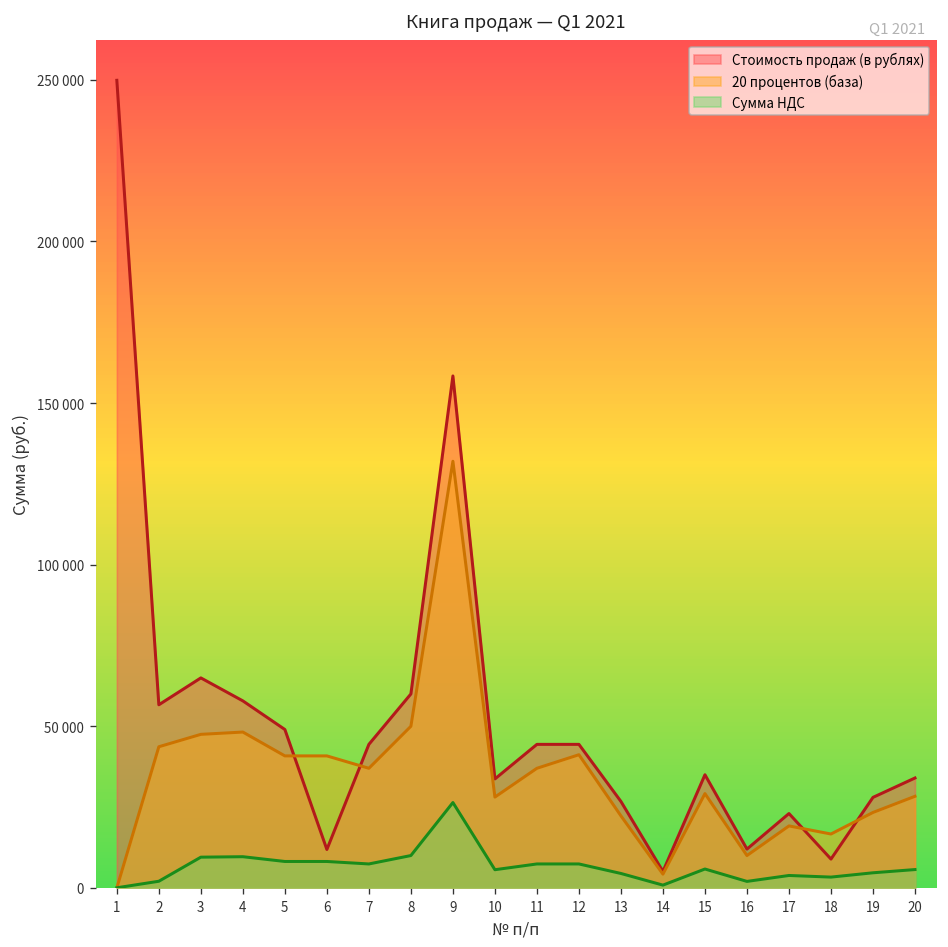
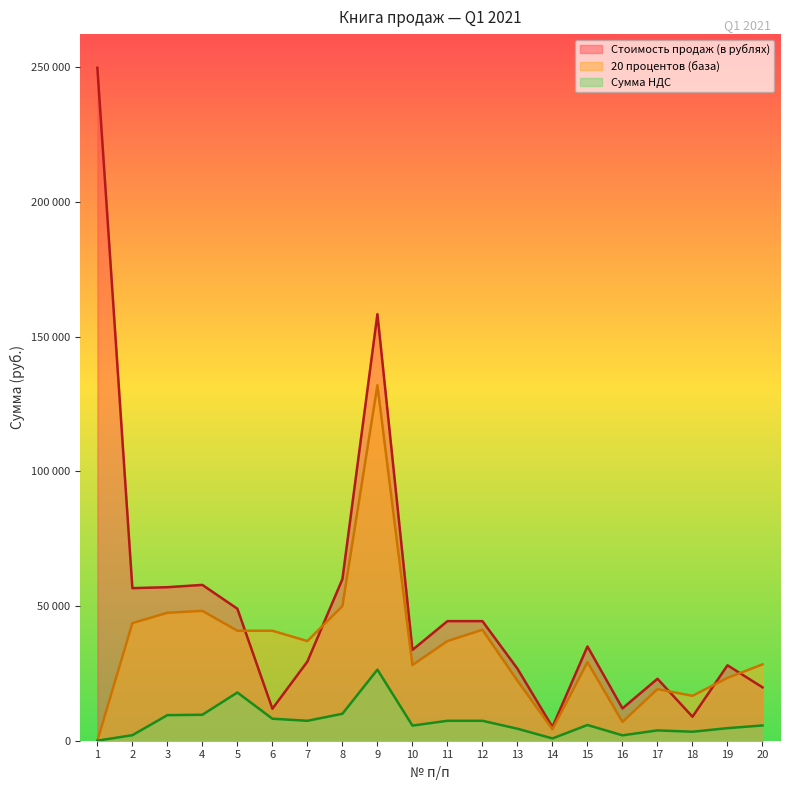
Стоимость продаж (в рублях), 3: 65000 -> 57000
Сумма НДС, 5: 8000 -> 18000
Стоимость продаж (в рублях), 7: 44000 -> 29000
20 процентов (база), 16: 10000 -> 7000
Стоимость продаж (в рублях), 20: 34000 -> 20000
